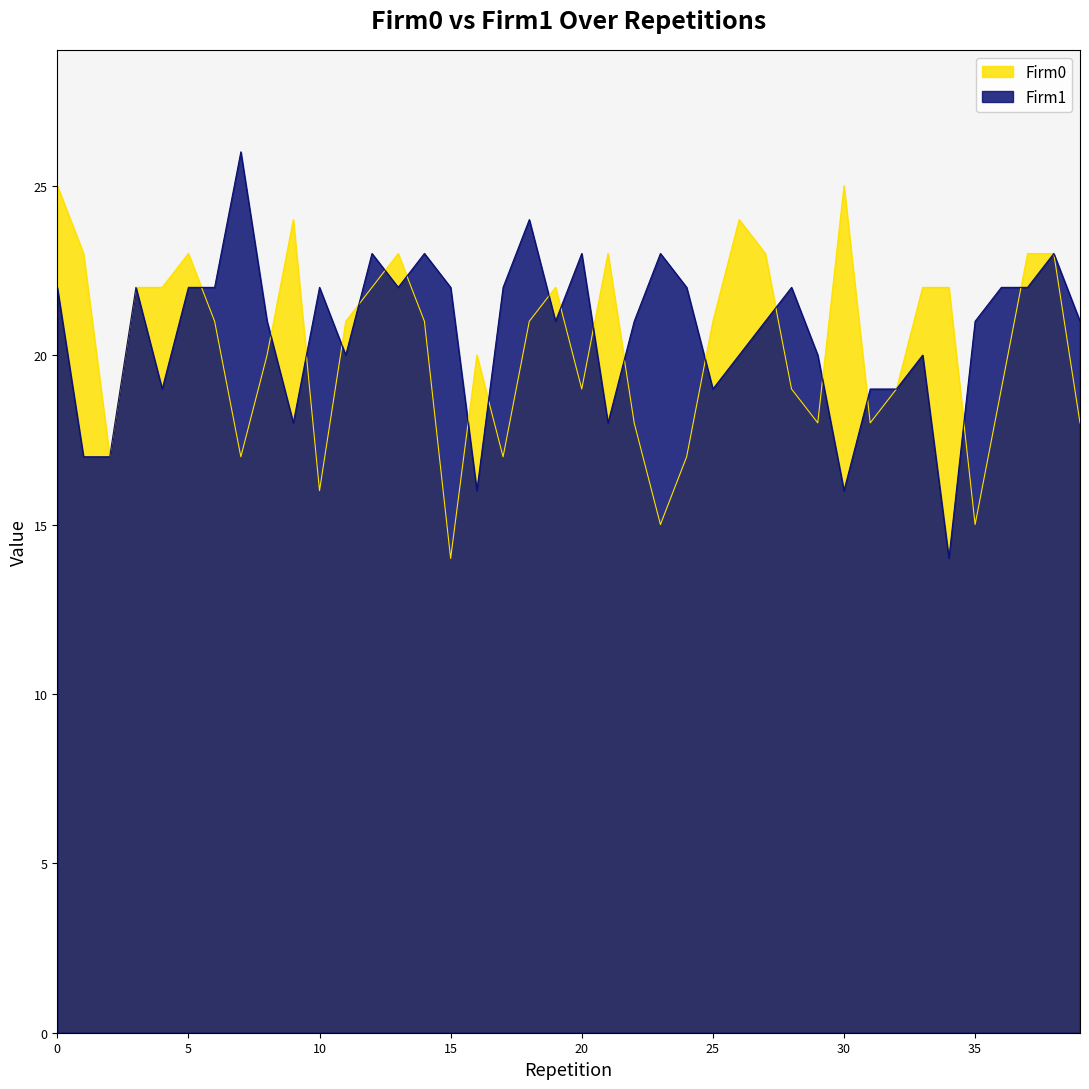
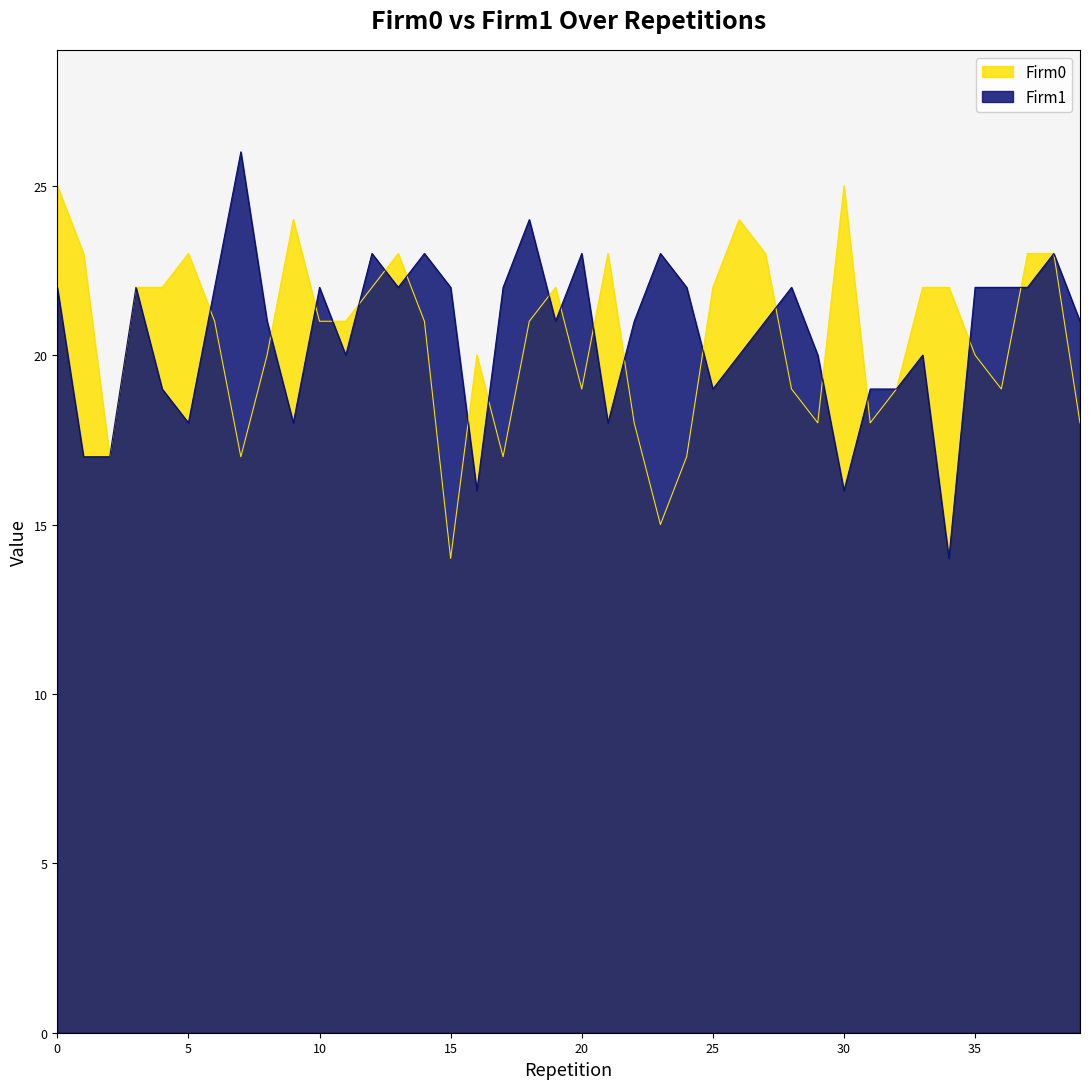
Firm1, 5: 22 -> 18
Firm0, 10: 16 -> 21
Firm0, 25: 21 -> 22
Firm0, 35: 15 -> 20
Firm1, 35: 21 -> 22
